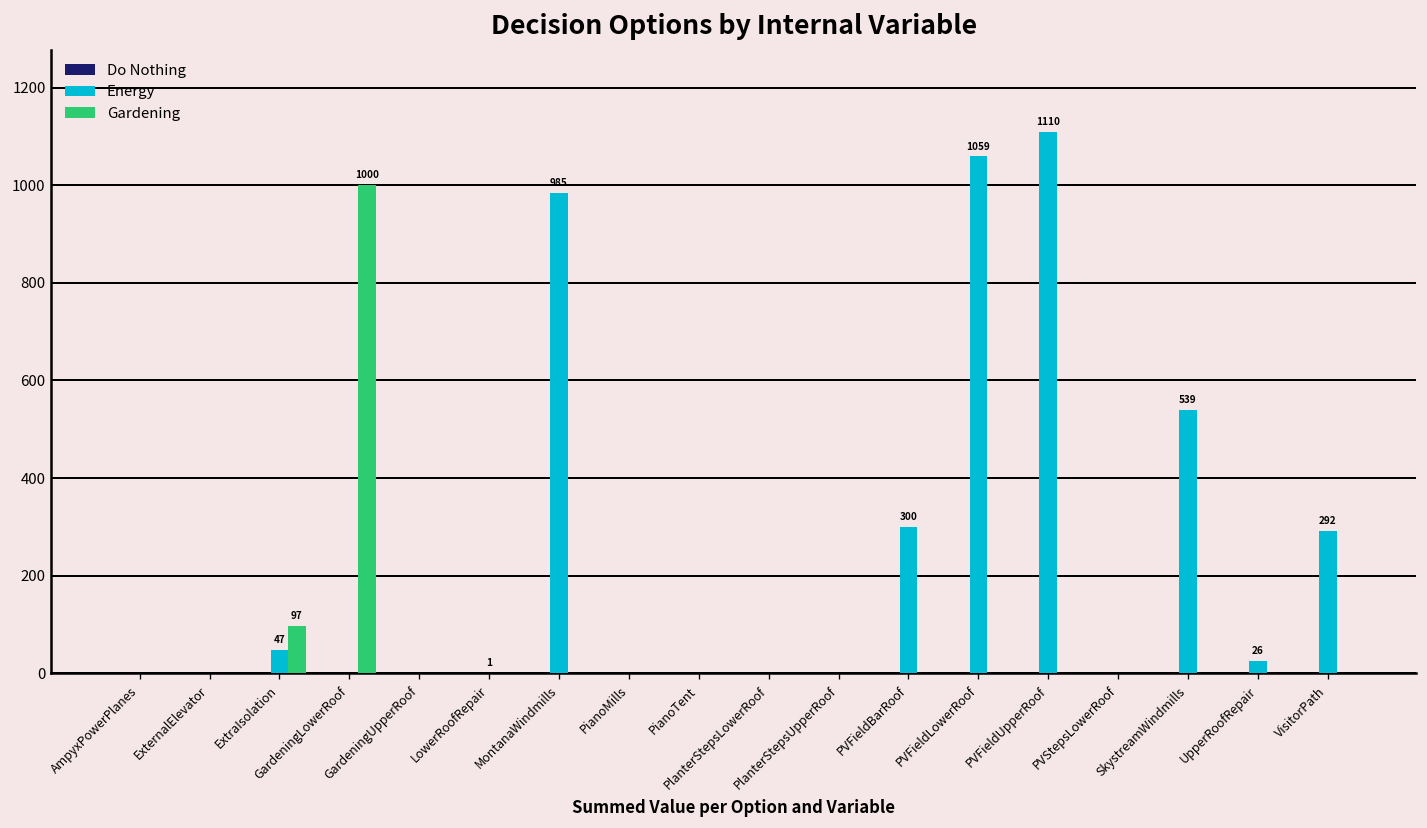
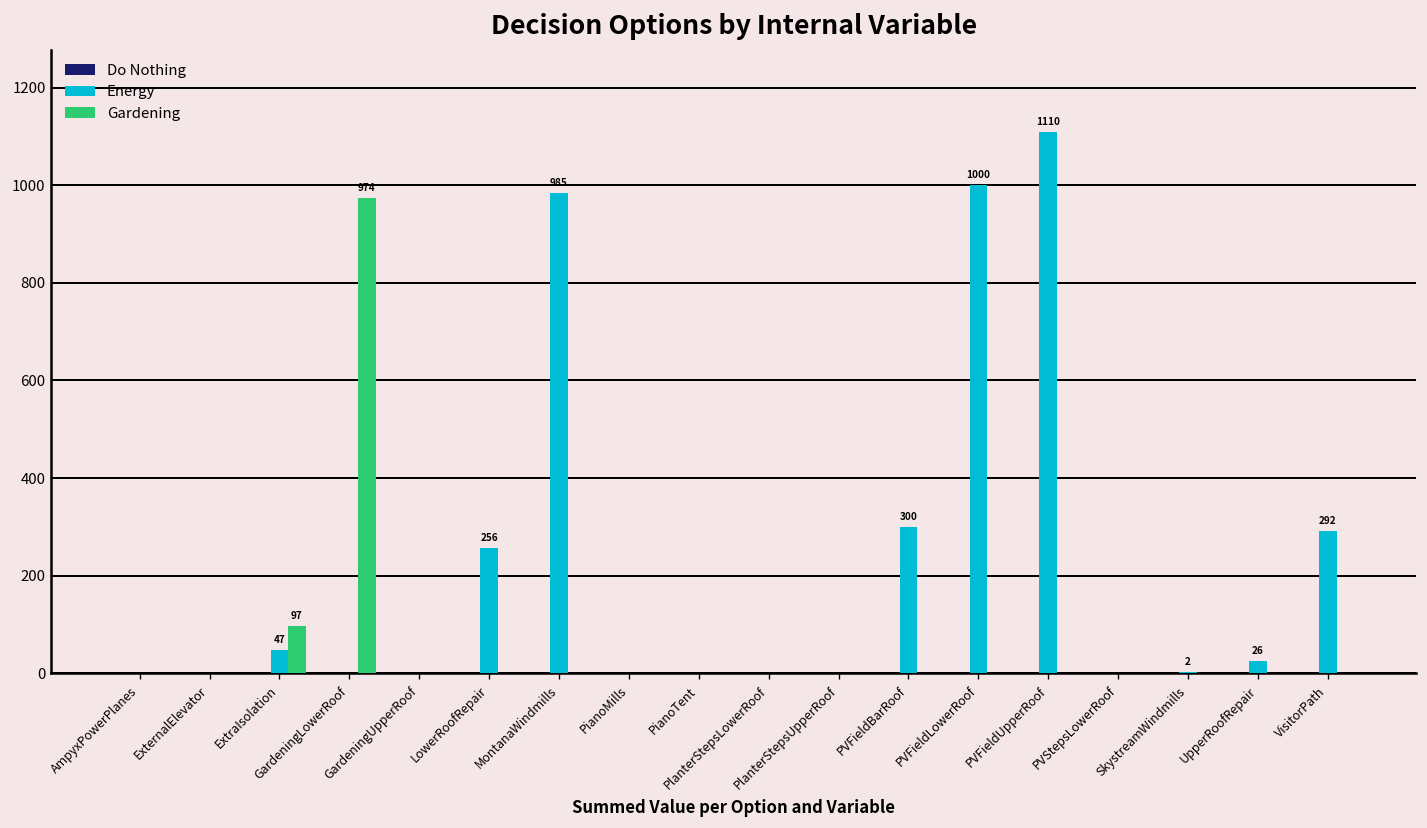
Gardening, GardeningLowerRoof: 1000 -> 974
Energy, LowerRoofRepair: 1 -> 256
Energy, PVFieldLowerRoof: 1059 -> 1000
Energy, SkystreamWindmills: 539 -> 2
